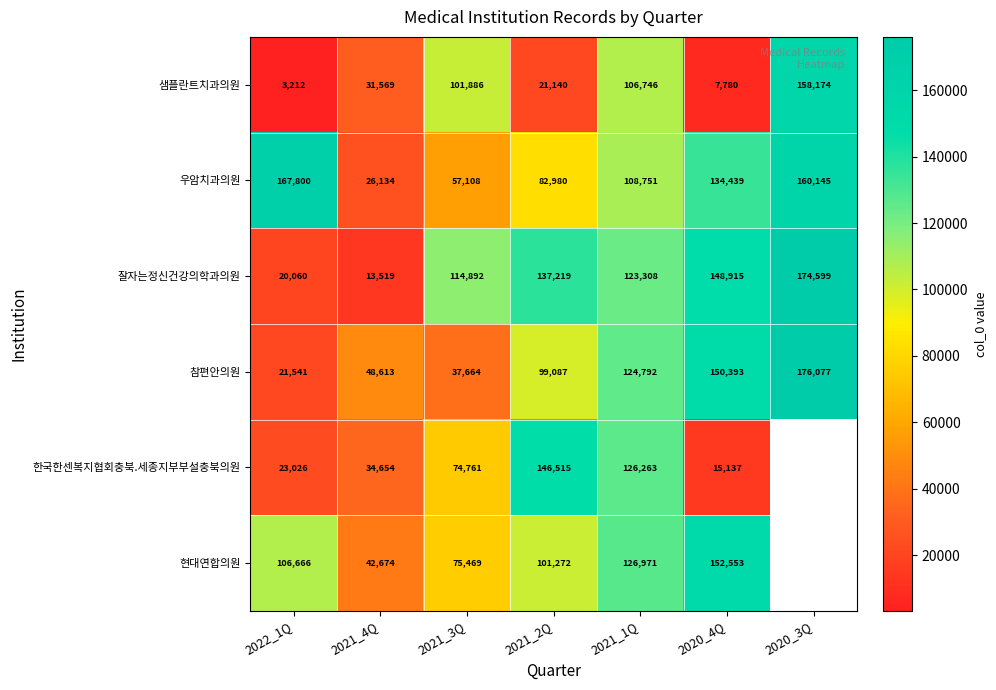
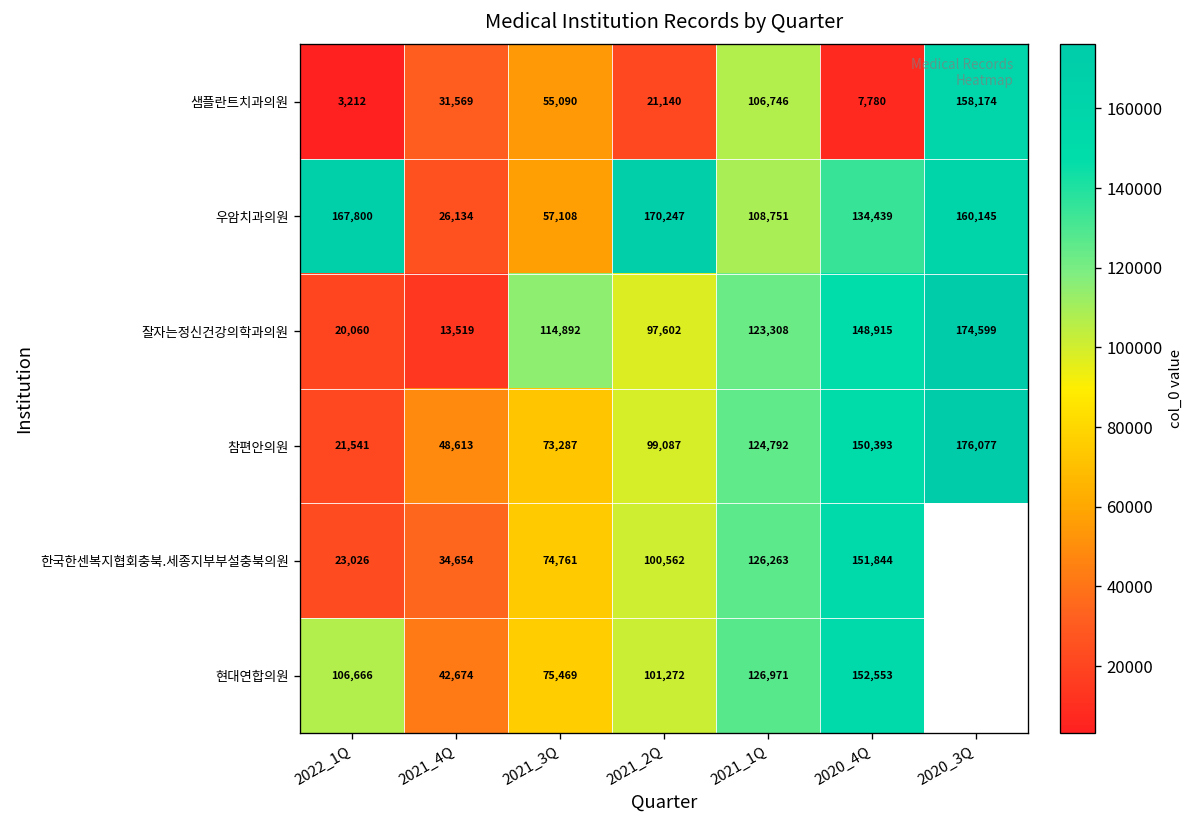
샘플란트치과의원, 2021_3Q: 101,886 -> 55,090
우암치과의원, 2021_2Q: 82,980 -> 170,247
잘자는정신건강의학과의원, 2021_2Q: 137,219 -> 97,602
참편안의원, 2021_3Q: 37,664 -> 73,287
한국한센복지협회충북.세종지부부설충북의원, 2021_2Q: 146,515 -> 100,562
한국한센복지협회충북.세종지부부설충북의원, 2020_4Q: 15,137 -> 151,844
